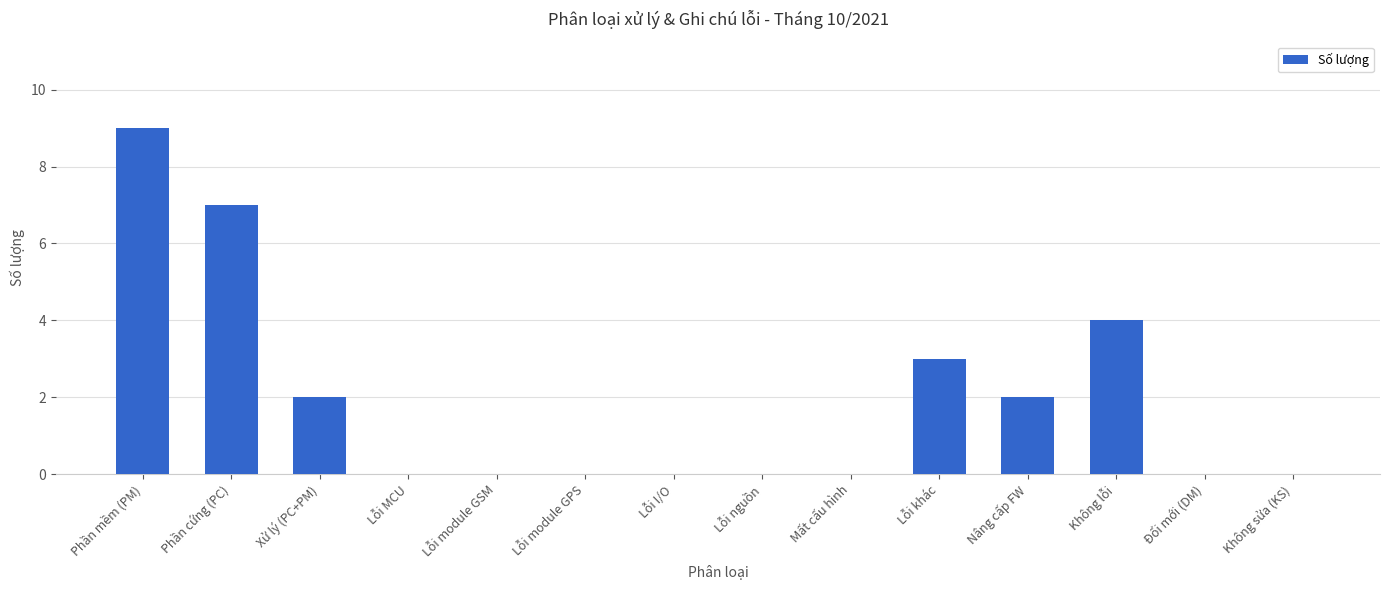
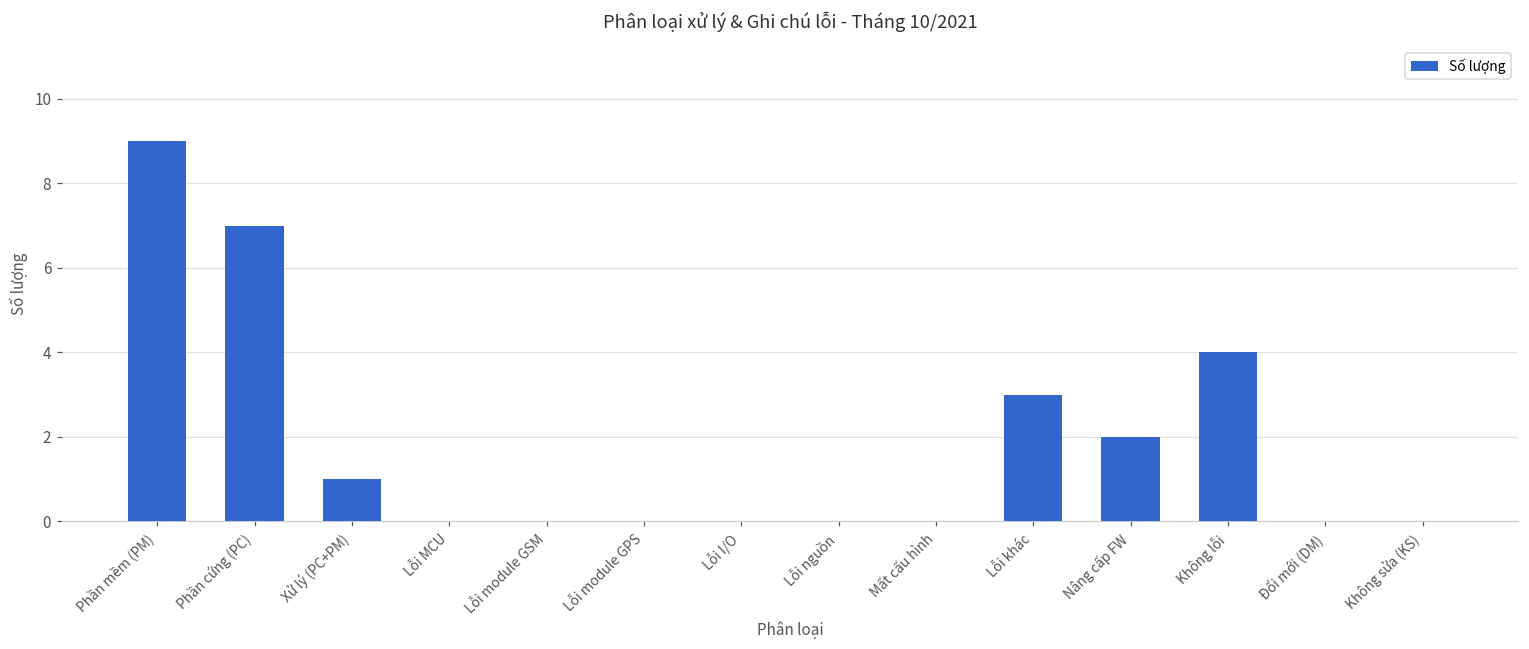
Xử lý (PC+PM): 2 -> 1
